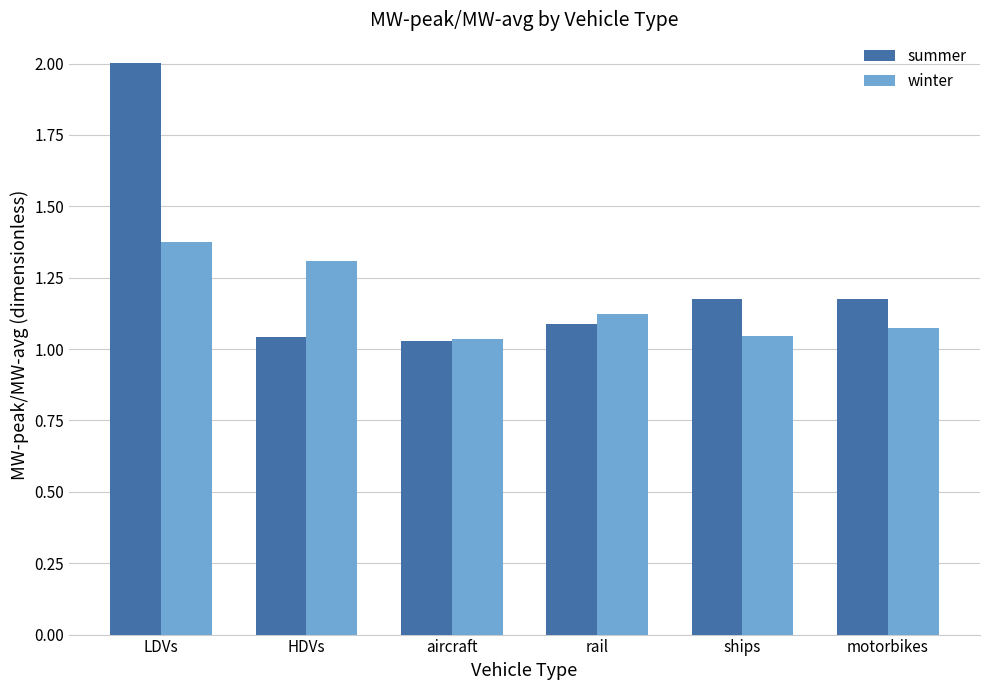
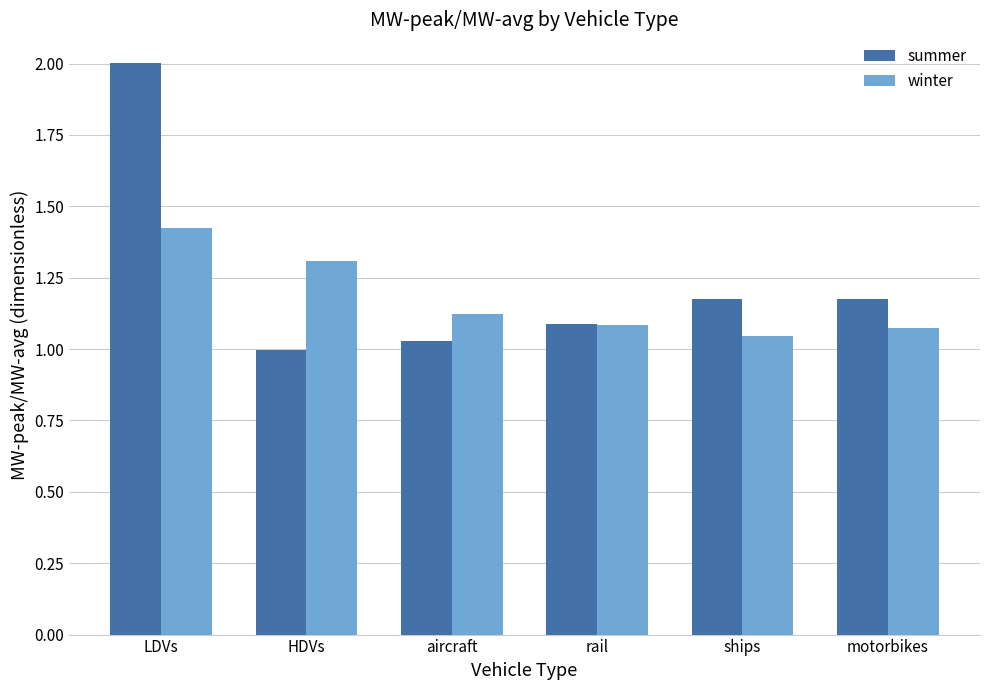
winter, LDVs: 1.37 -> 1.43
summer, HDVs: 1.04 -> 1.00
winter, aircraft: 1.04 -> 1.12
winter, rail: 1.12 -> 1.08
